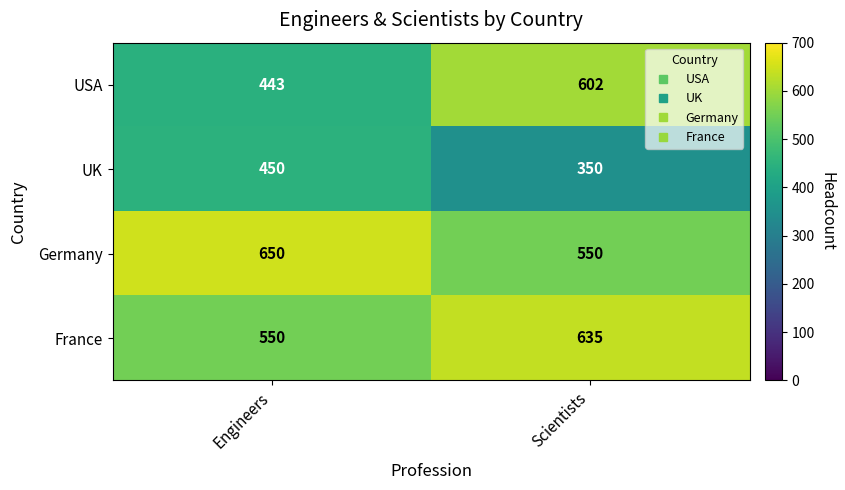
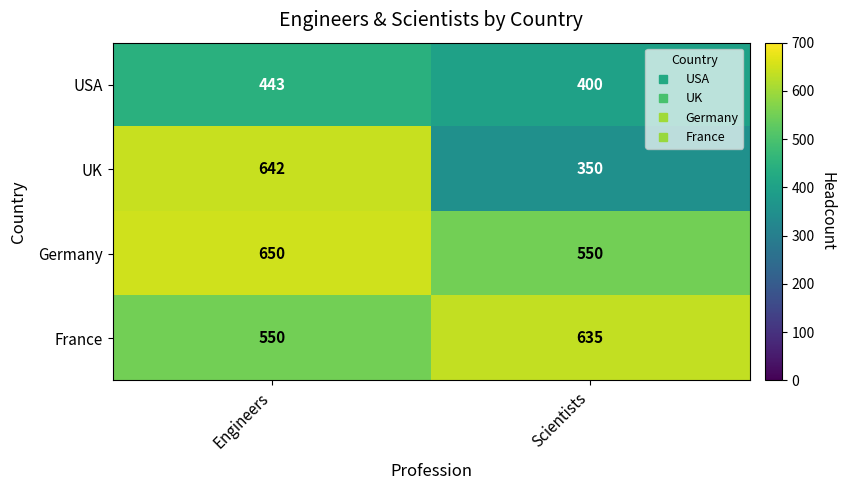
USA, Scientists: 602 -> 400
UK, Engineers: 450 -> 642
